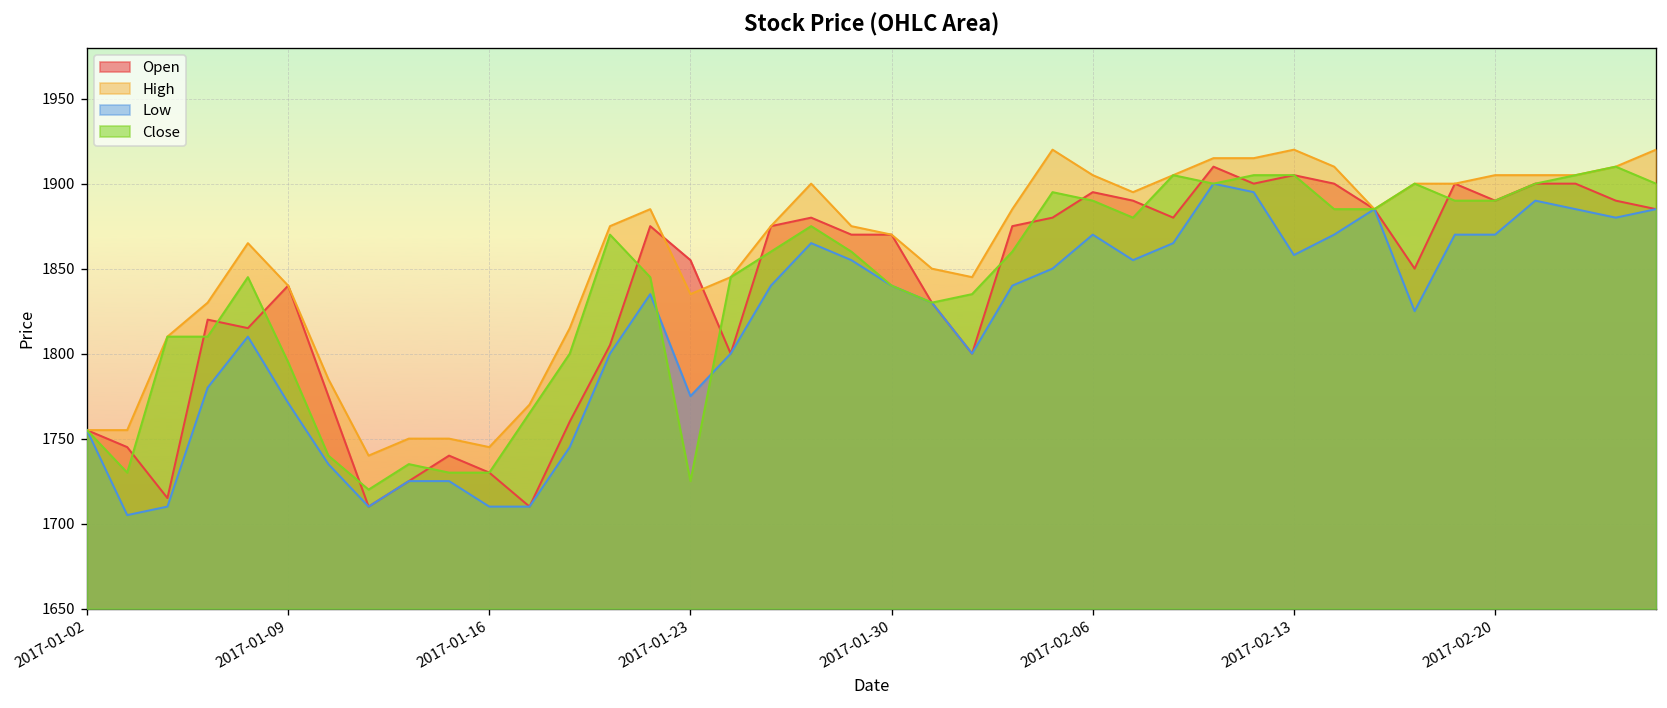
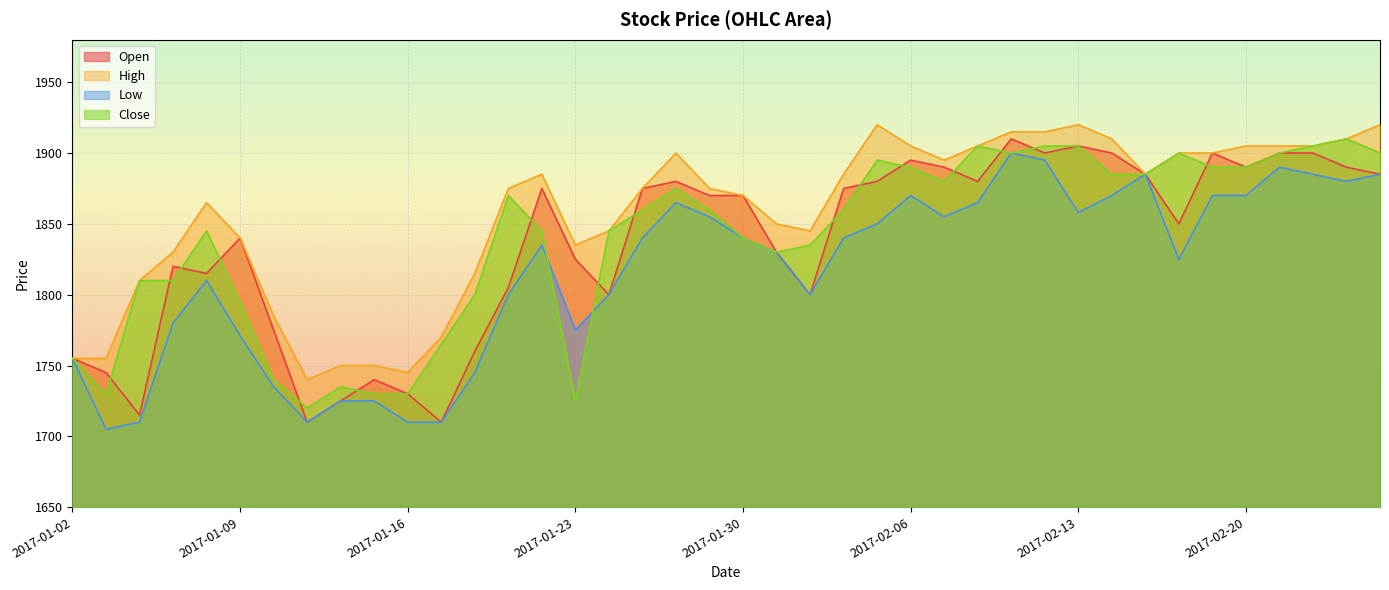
Open, 2017-01-23: 1855 -> 1825
